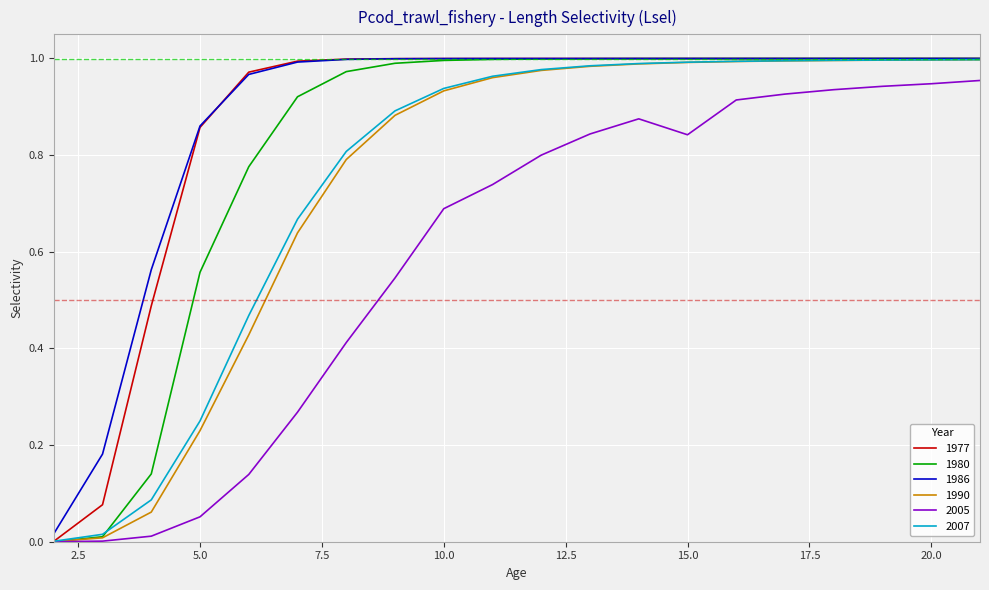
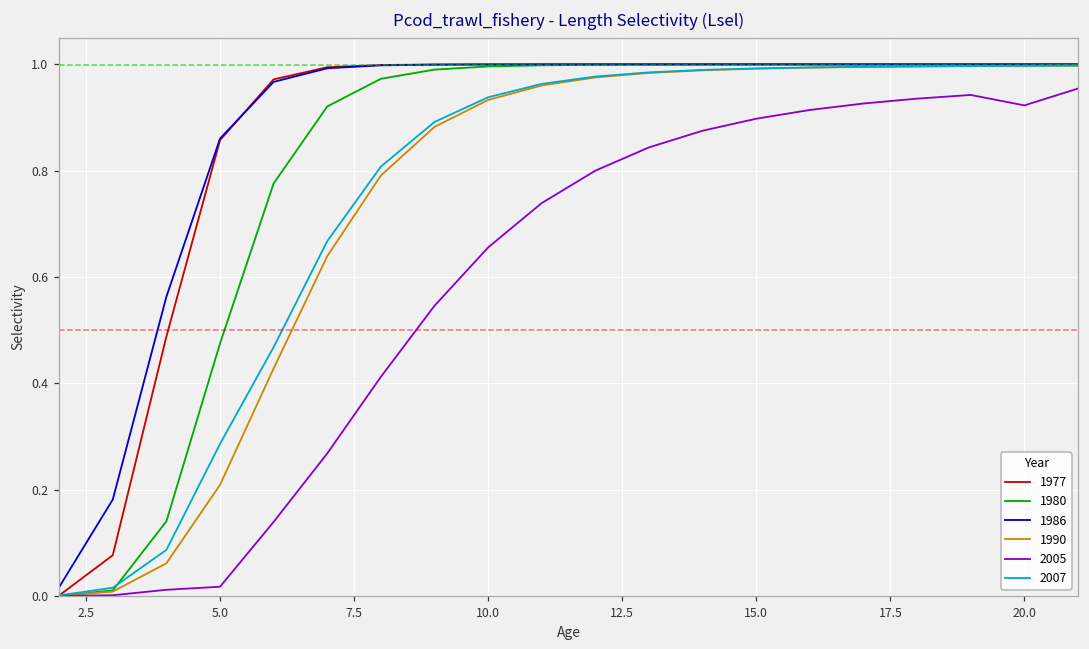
1980, 5.0: 0.56 -> 0.47
1990, 5.0: 0.23 -> 0.21
2005, 5.0: 0.05 -> 0.02
2007, 5.0: 0.25 -> 0.29
2005, 10.0: 0.69 -> 0.66
2005, 15.0: 0.84 -> 0.90
2005, 20.0: 0.95 -> 0.92
